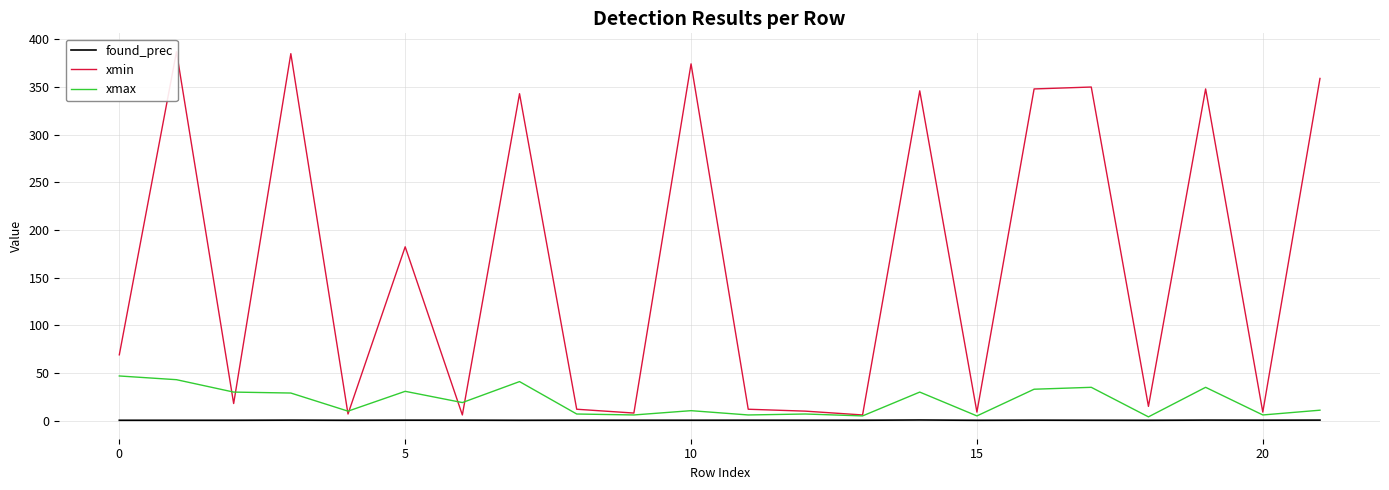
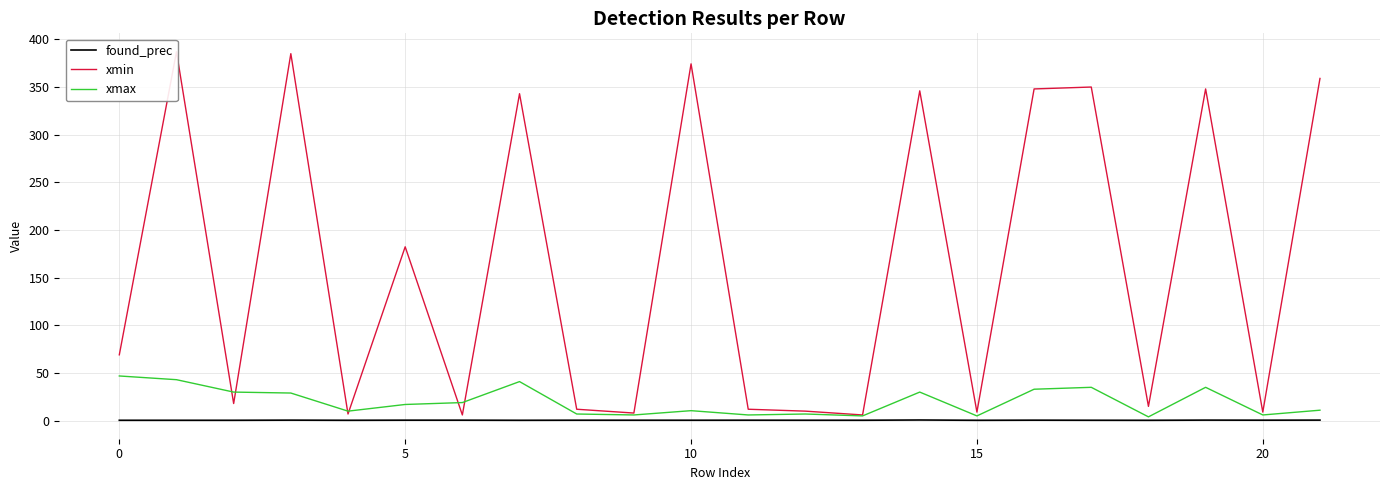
xmax, 5: 30 -> 20
